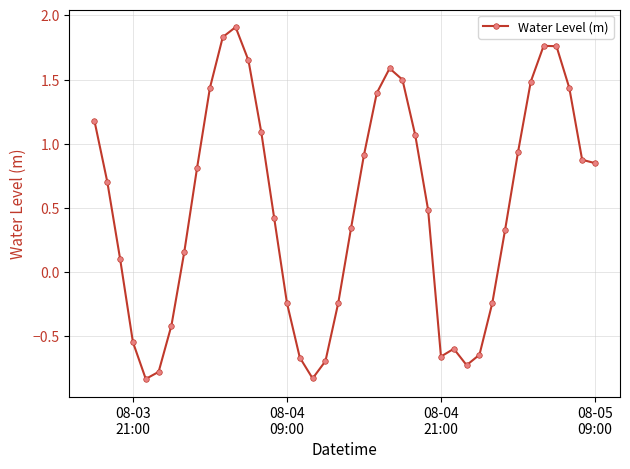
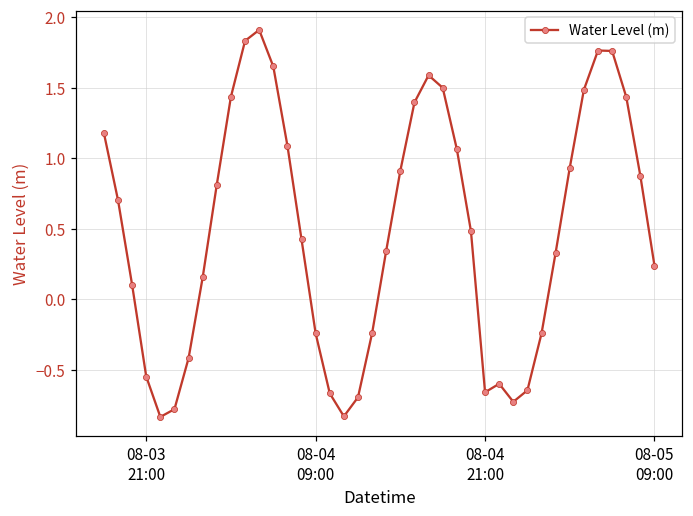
08-05 09:00: 0.85 -> 0.24
